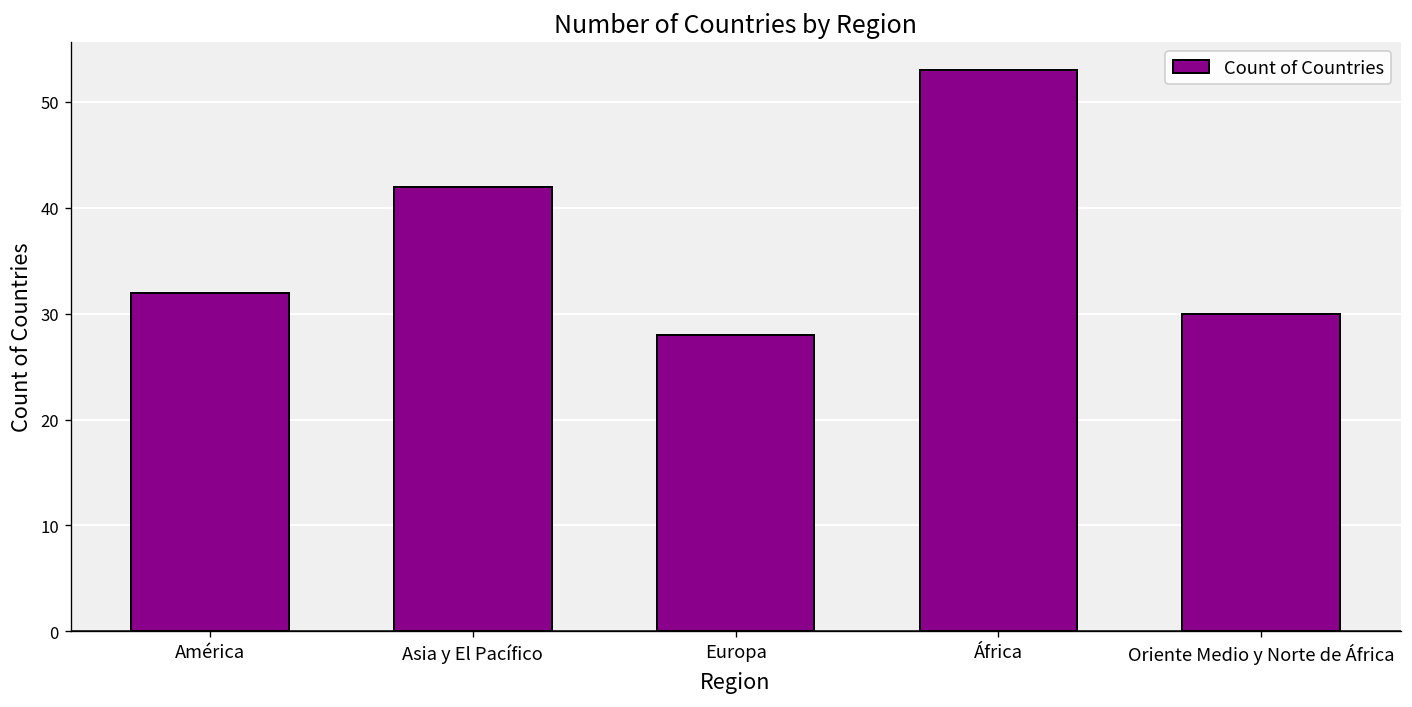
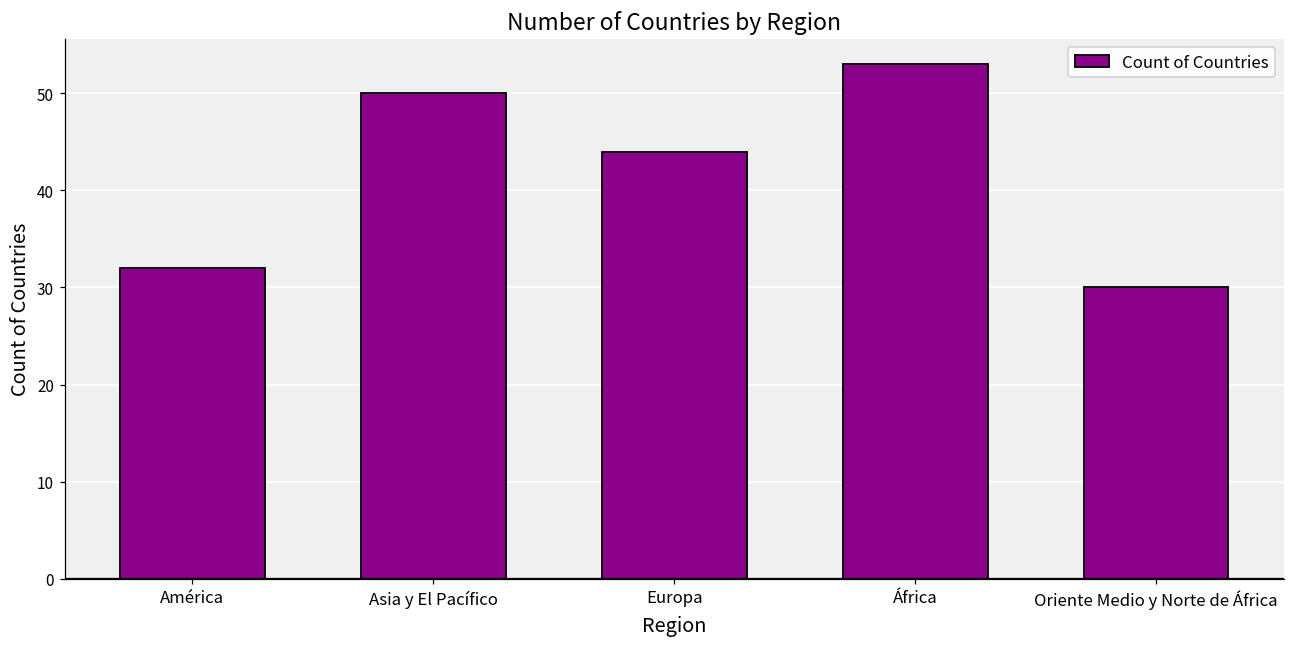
Asia y El Pacífico: 42 -> 50
Europa: 28 -> 44
